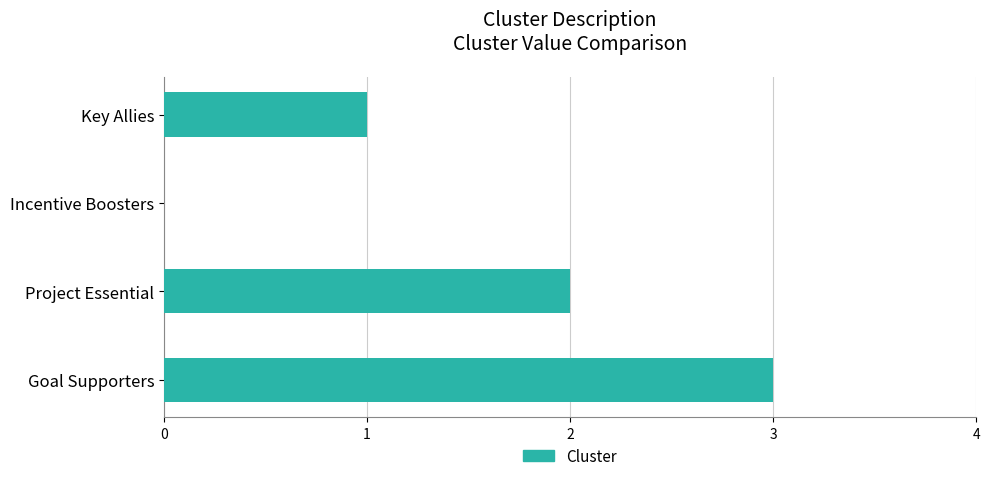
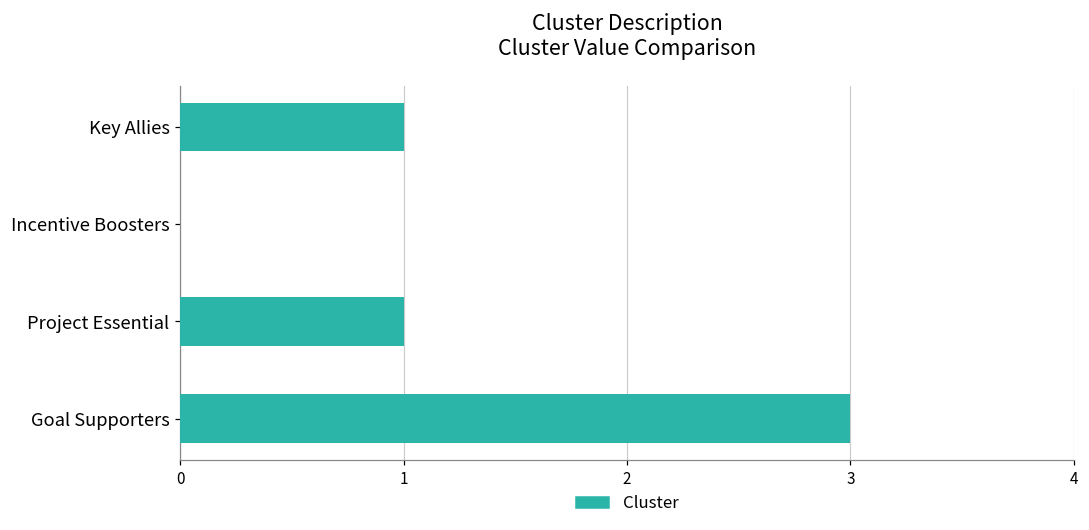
Project Essential: 2 -> 1
